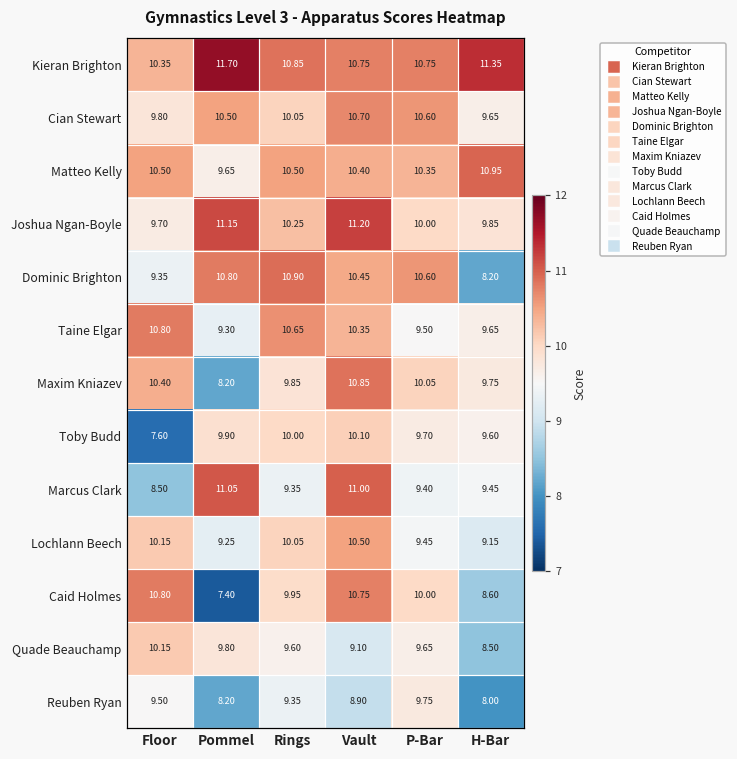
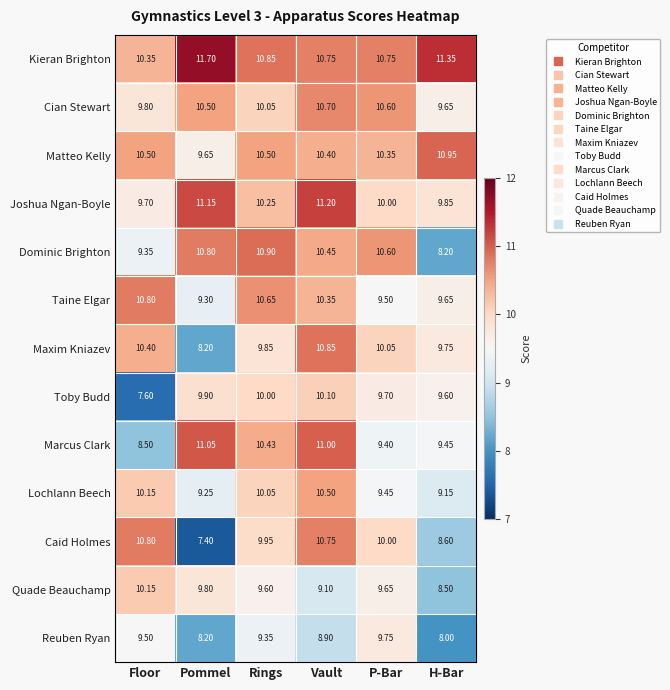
Marcus Clark, Rings: 9.35 -> 10.43
